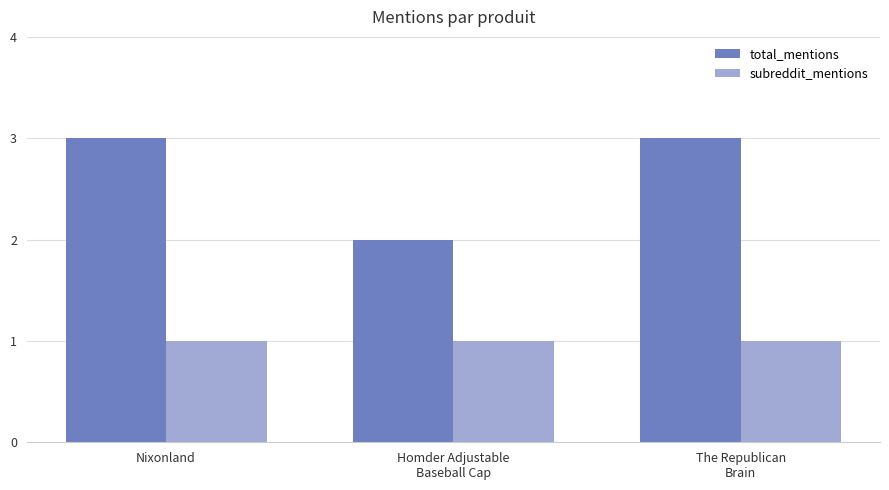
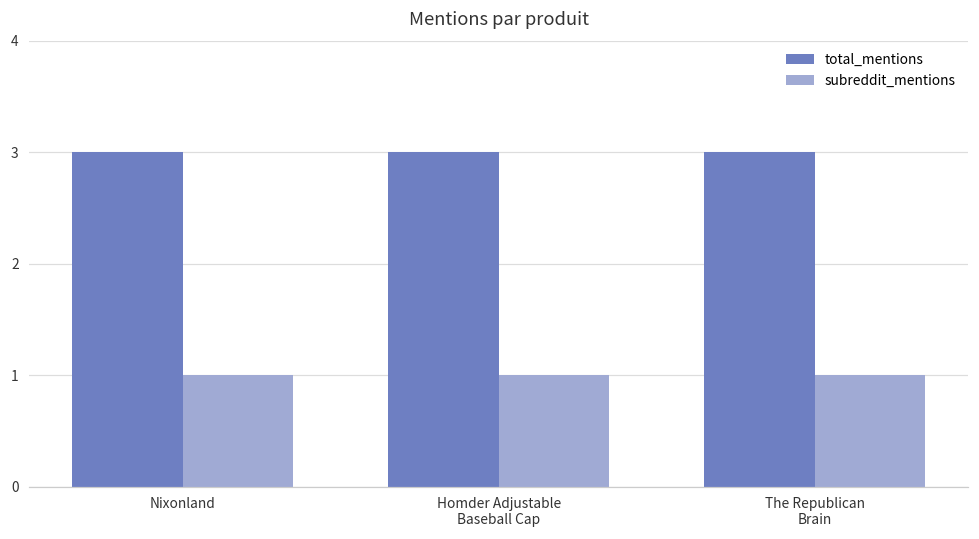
total_mentions, Homder Adjustable Baseball Cap: 2 -> 3
